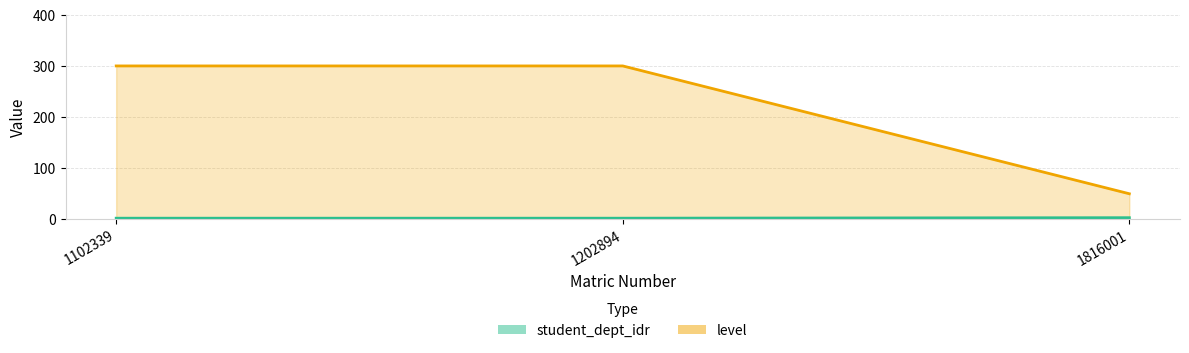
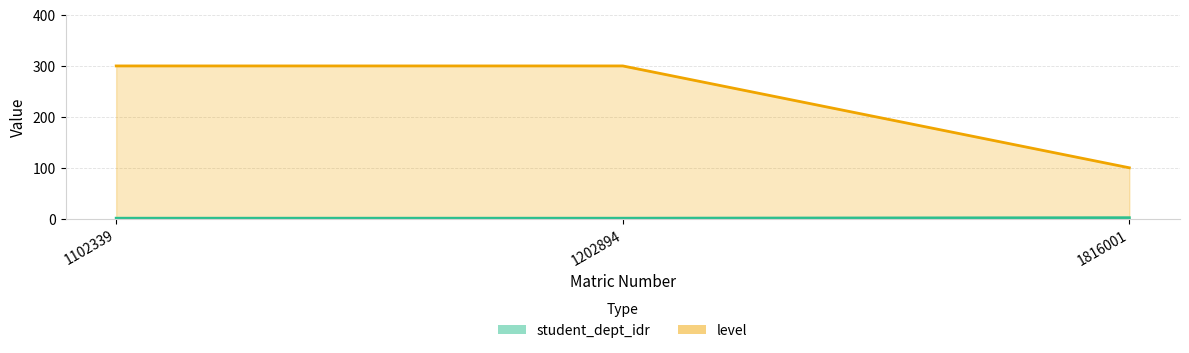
level, 1816001: 50 -> 100
